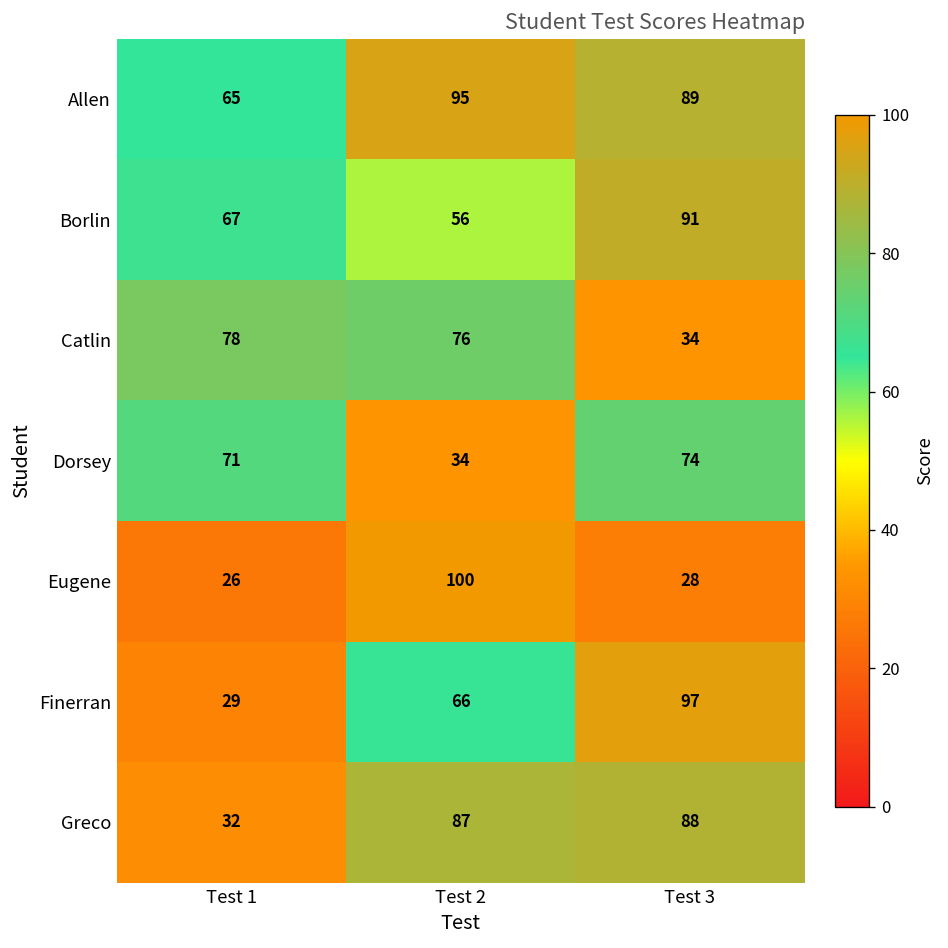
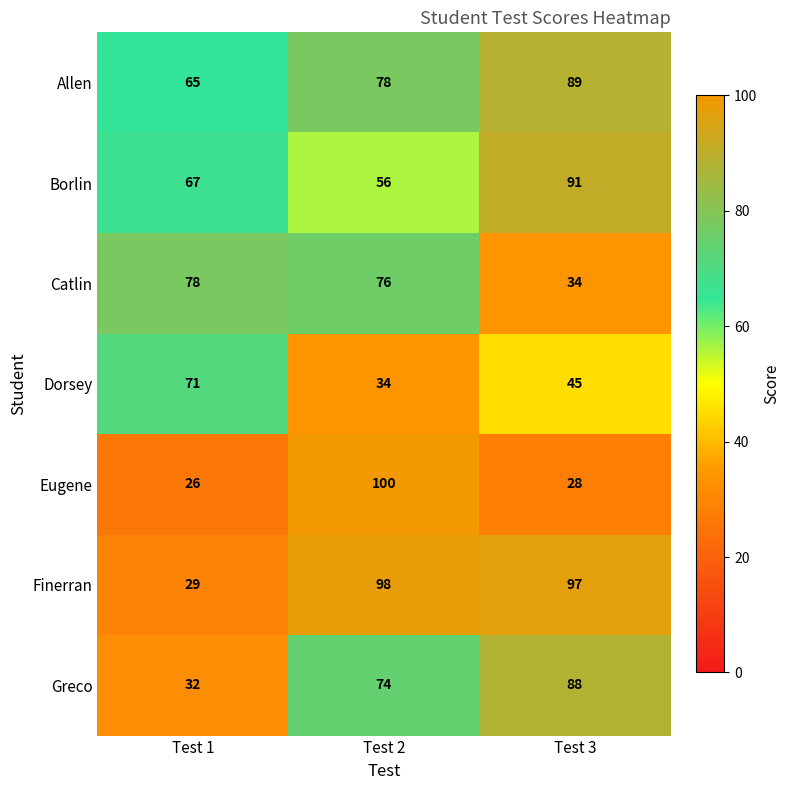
Allen, Test 2: 95 -> 78
Dorsey, Test 3: 74 -> 45
Finerran, Test 2: 66 -> 98
Greco, Test 2: 87 -> 74
